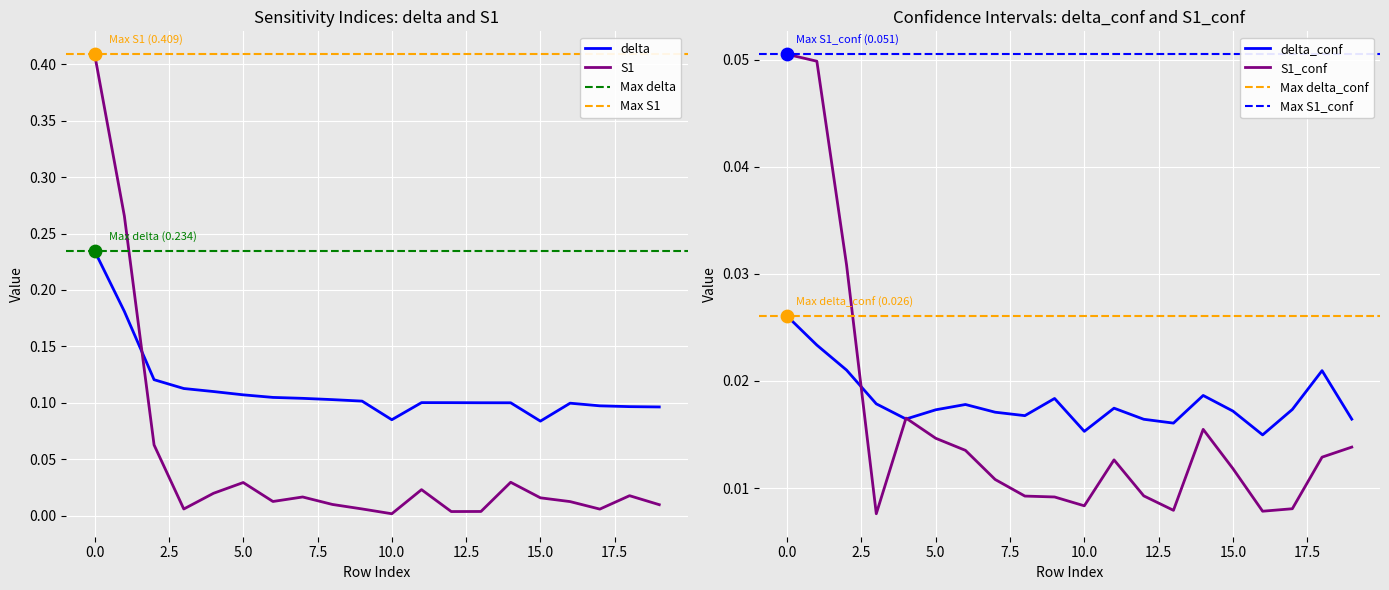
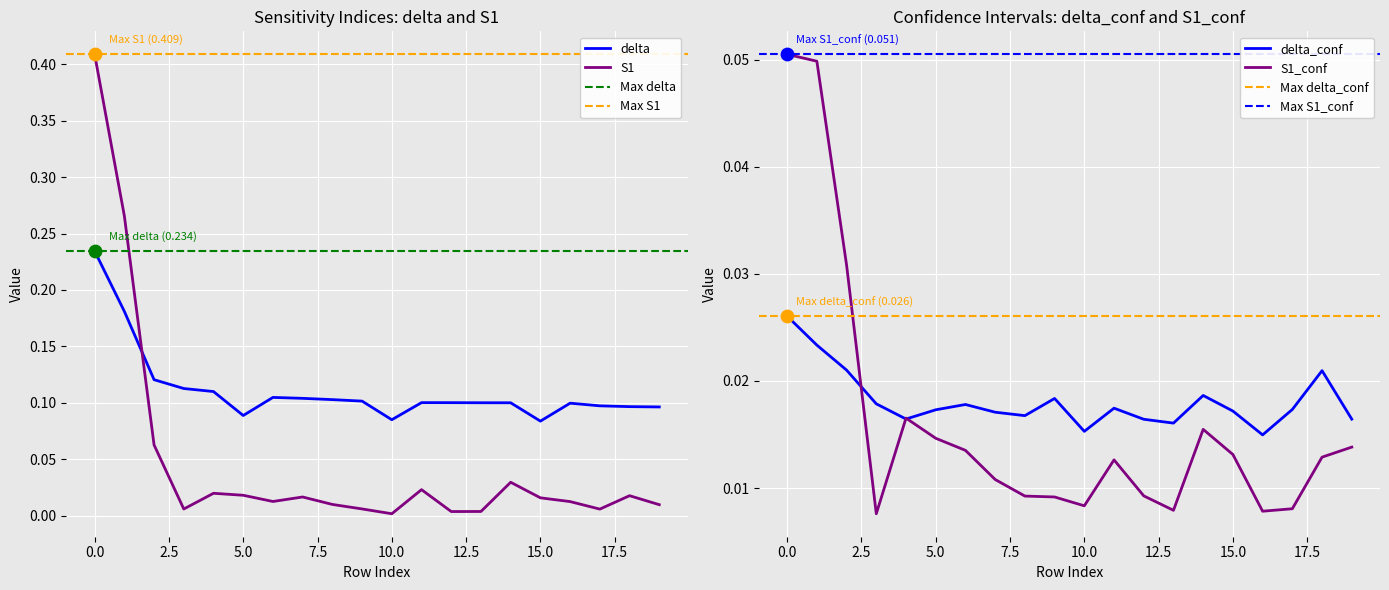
Sensitivity Indices: delta and S1, delta, 5.0: 0.107 -> 0.089
Sensitivity Indices: delta and S1, S1, 5.0: 0.029 -> 0.018
Confidence Intervals: delta_conf and S1_conf, S1_conf, 15.0: 0.0118 -> 0.0131
